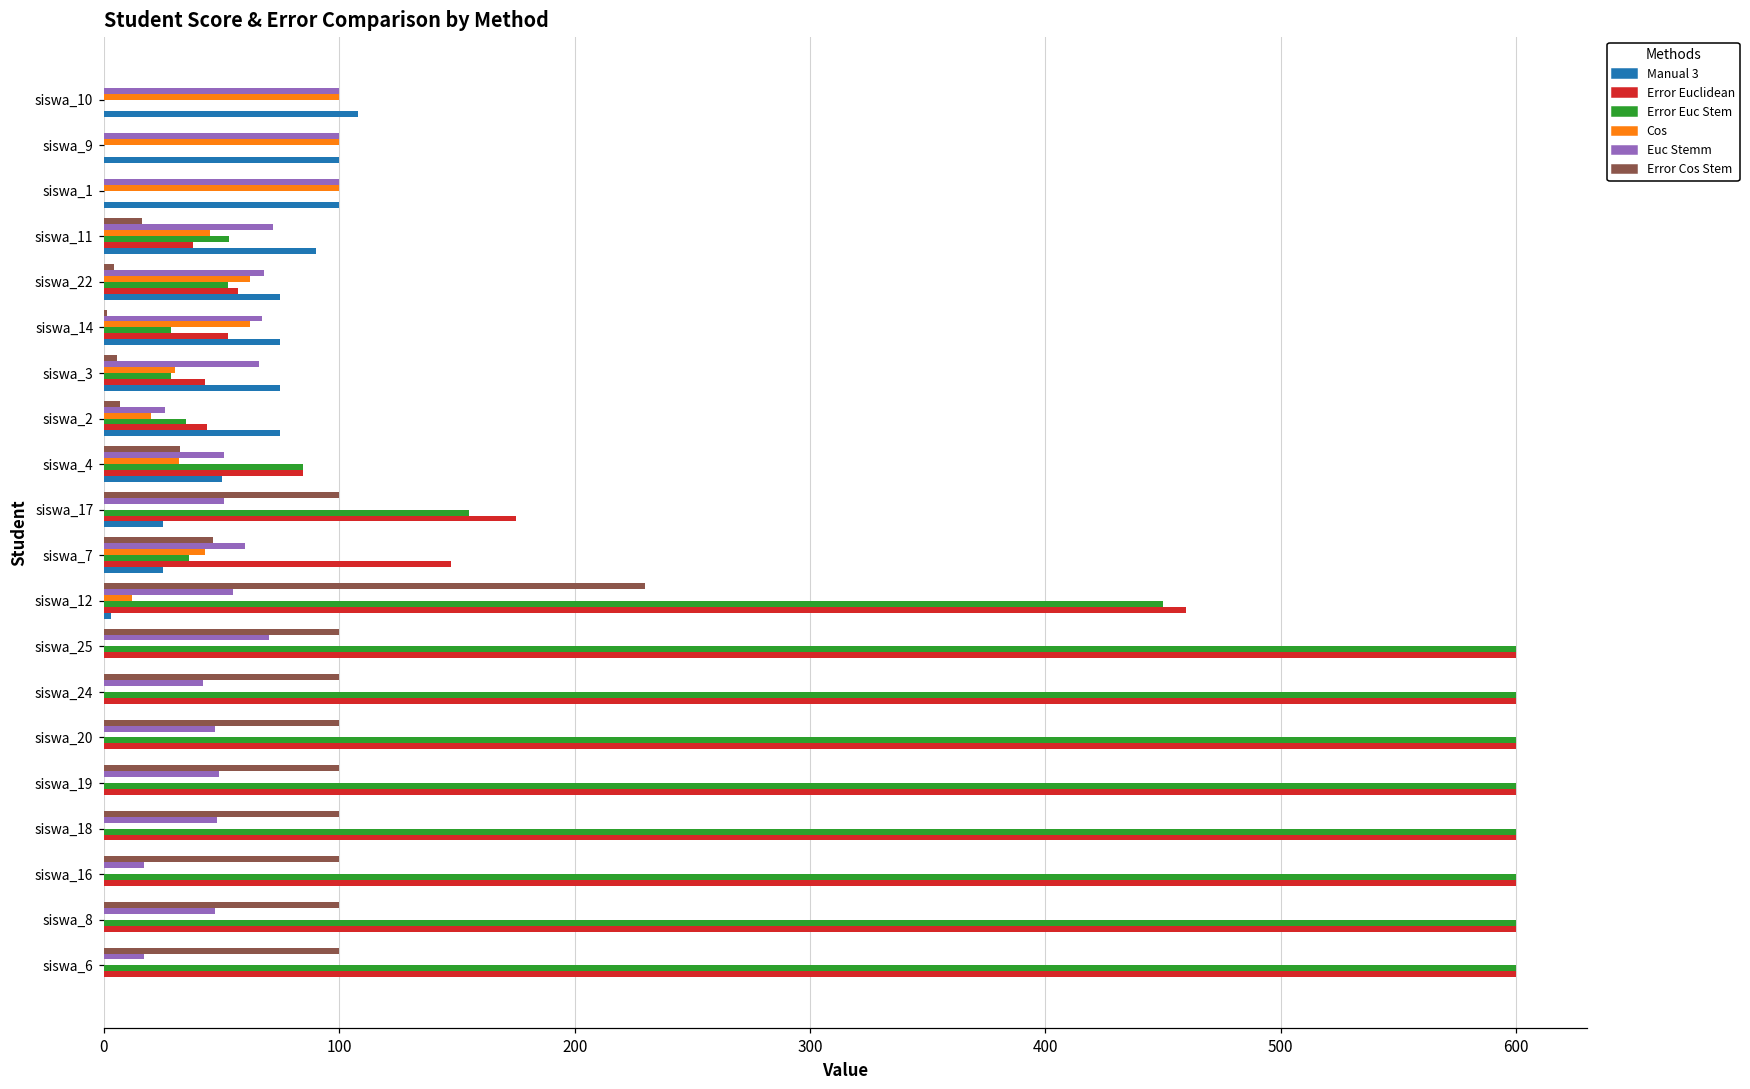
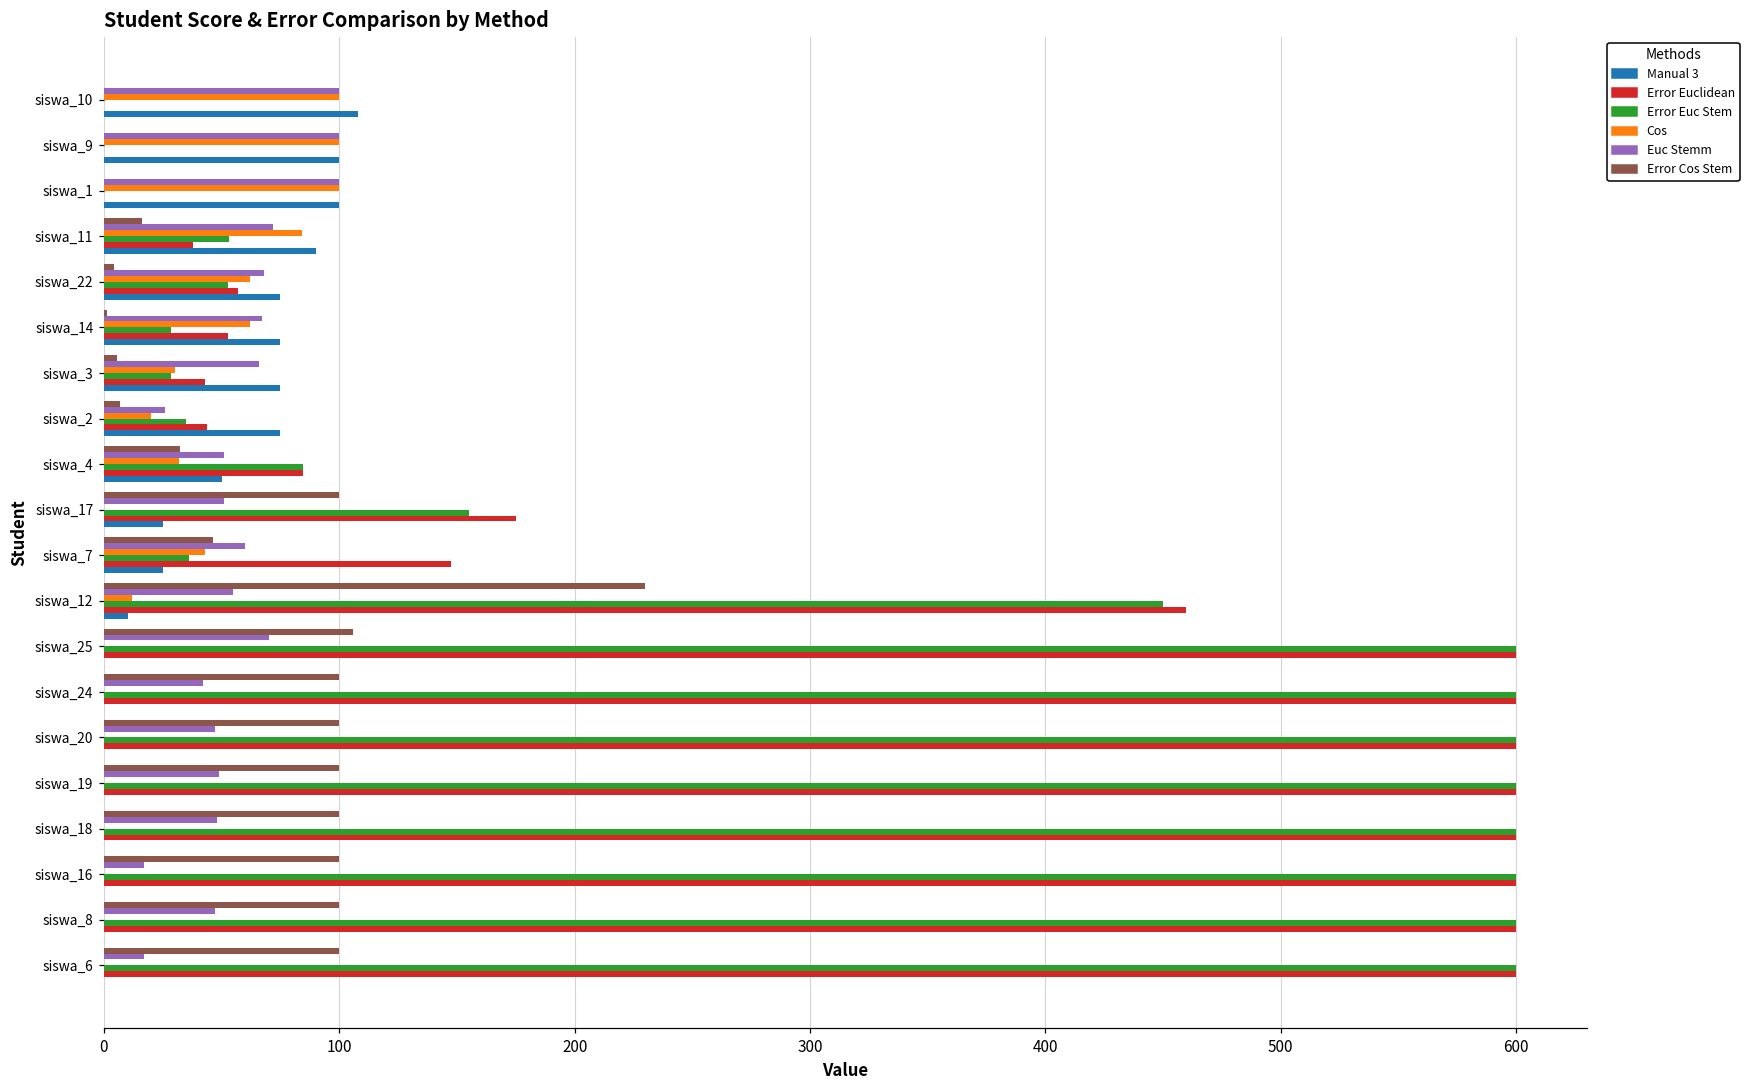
Cos, siswa_11: 45 -> 84
Manual 3, siswa_12: 3 -> 10
Error Cos Stem, siswa_25: 100 -> 106
